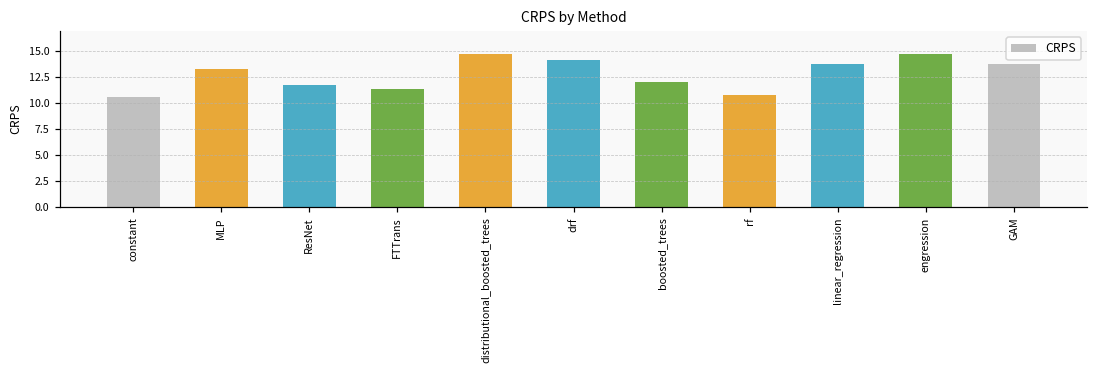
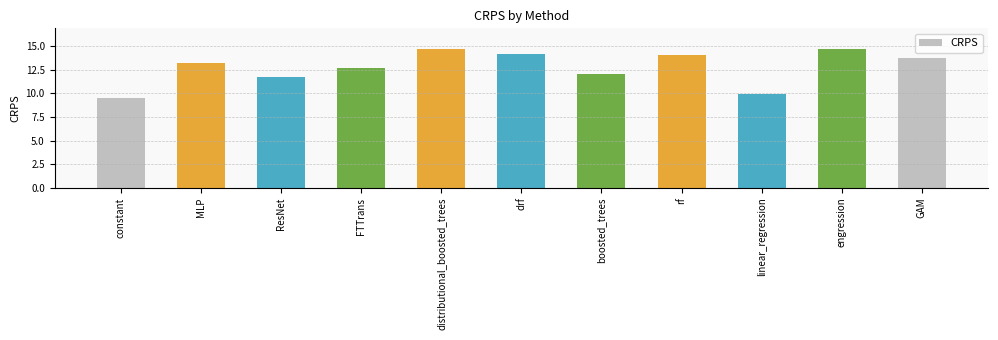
constant: 11 -> 10
FTTrans: 11 -> 13
rf: 11 -> 14
linear_regression: 14 -> 10
